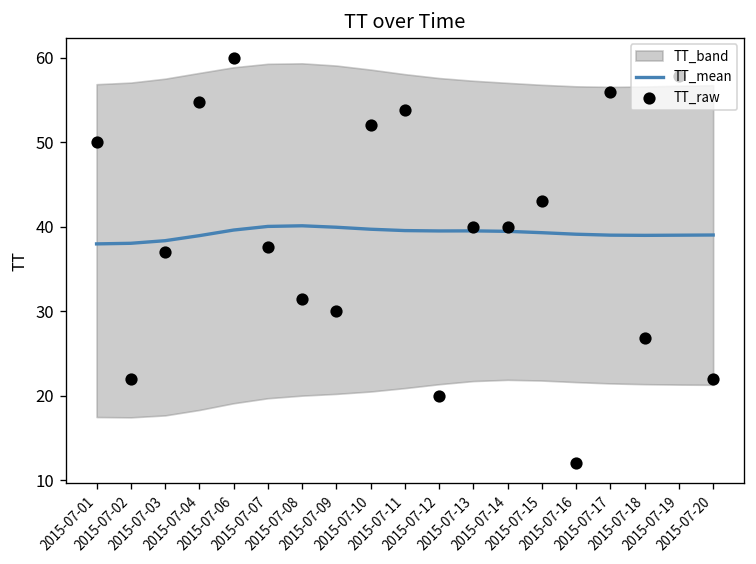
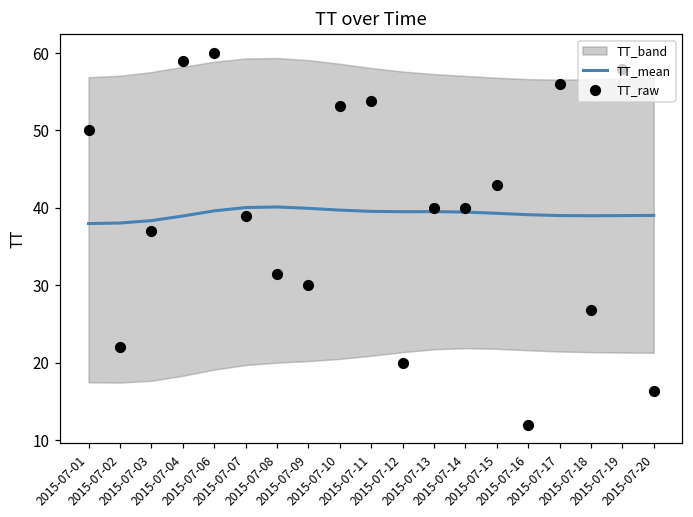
TT_raw, 2015-07-04: 55 -> 59
TT_raw, 2015-07-07: 38 -> 39
TT_raw, 2015-07-10: 52 -> 53
TT_raw, 2015-07-20: 22 -> 16
